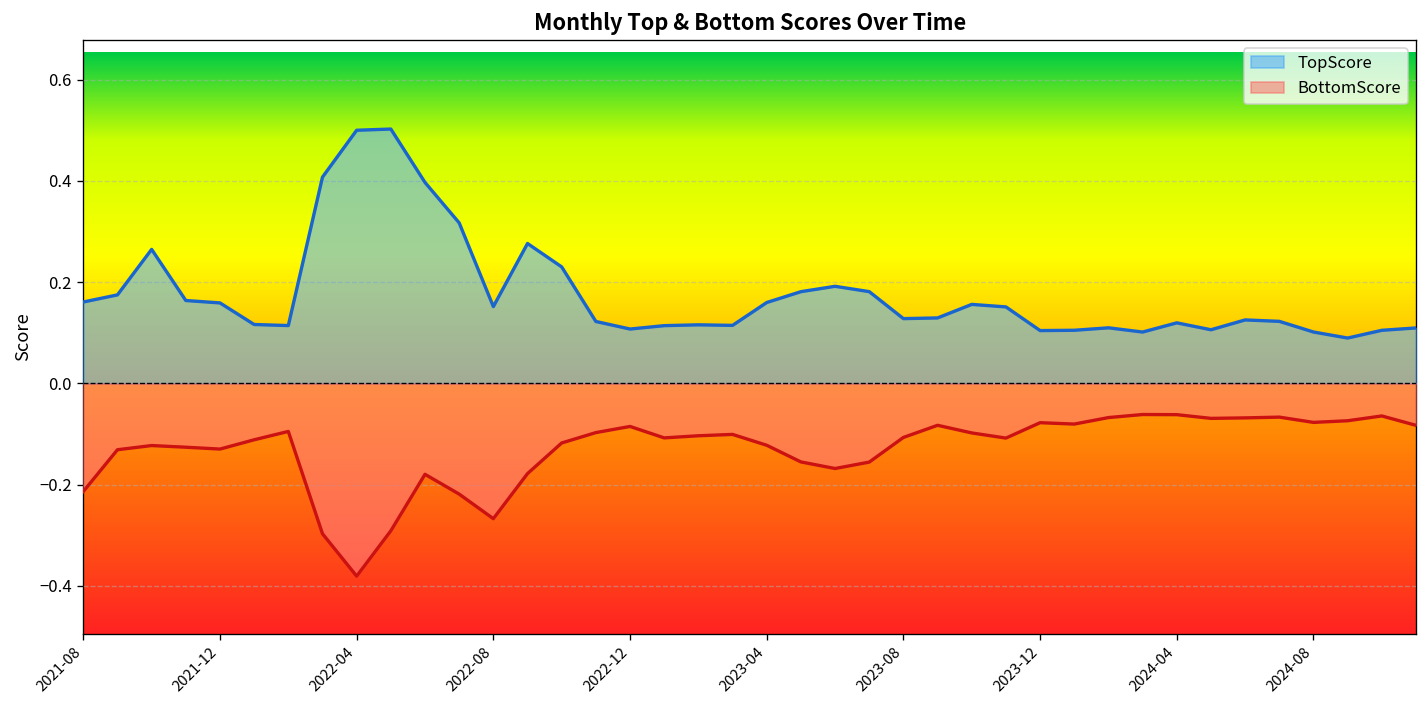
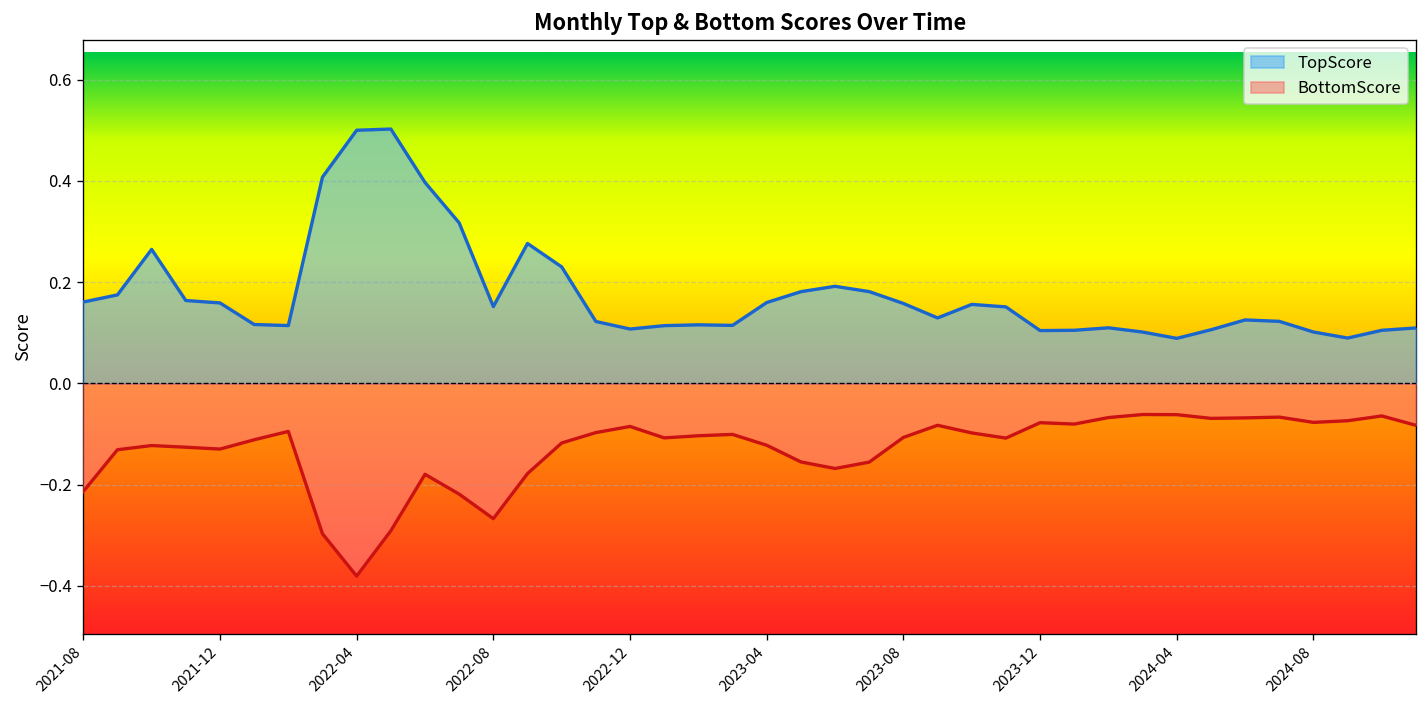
TopScore, 2023-08: 0.13 -> 0.16
TopScore, 2024-04: 0.12 -> 0.09
